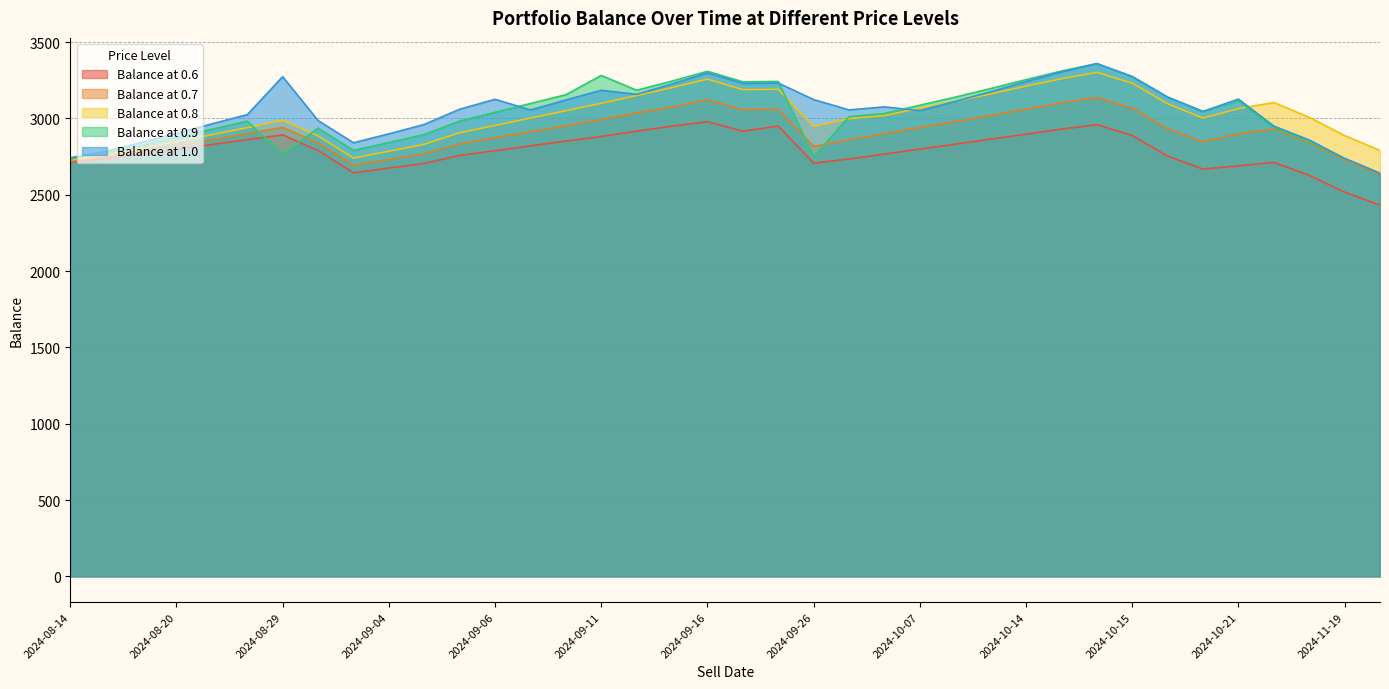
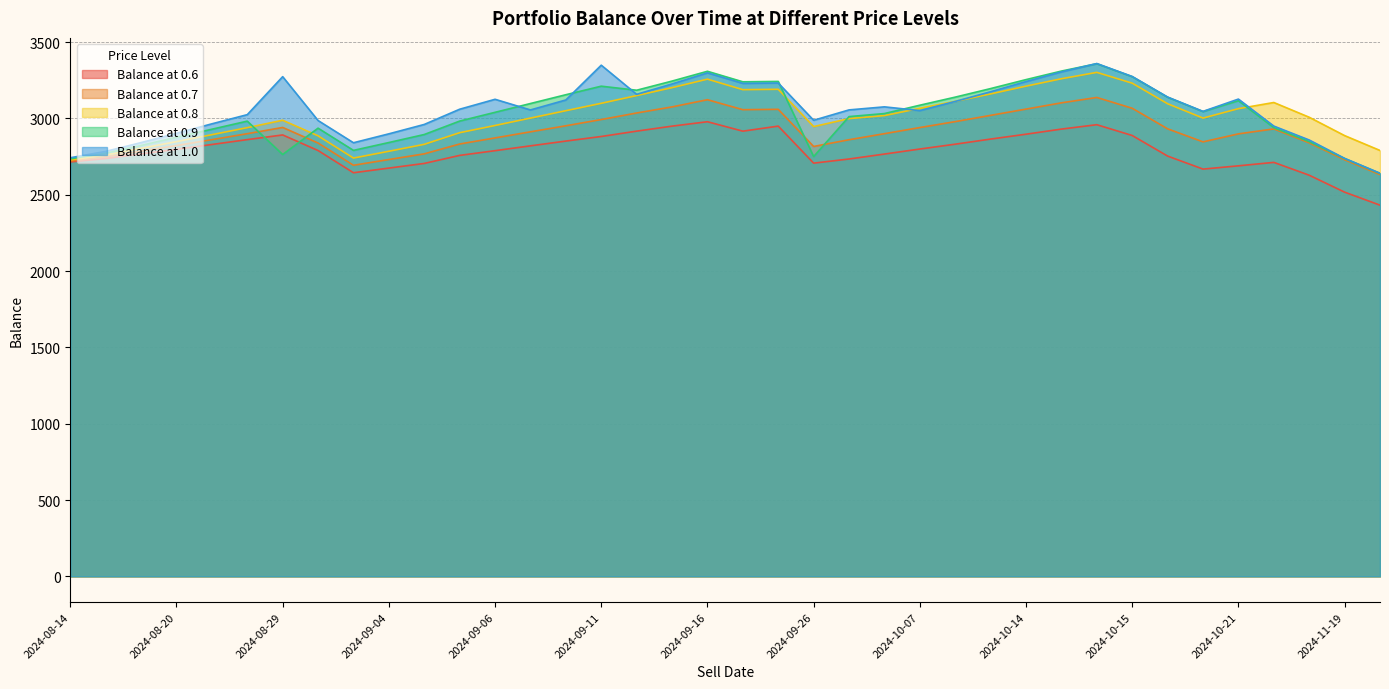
Balance at 0.9, 2024-09-11: 3280 -> 3210
Balance at 1.0, 2024-09-11: 3180 -> 3350
Balance at 1.0, 2024-09-26: 3120 -> 2990
